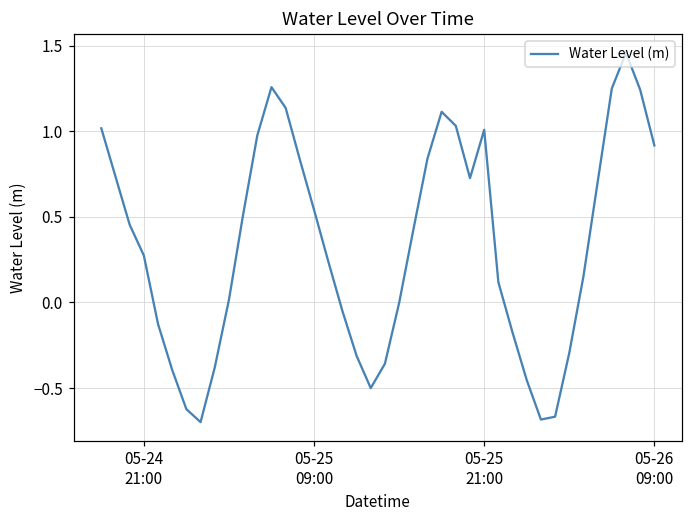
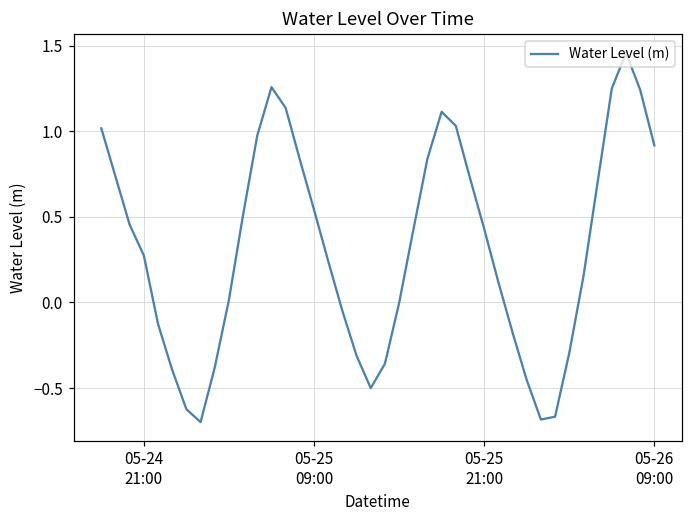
05-25 21:00: 1.01 -> 0.43
